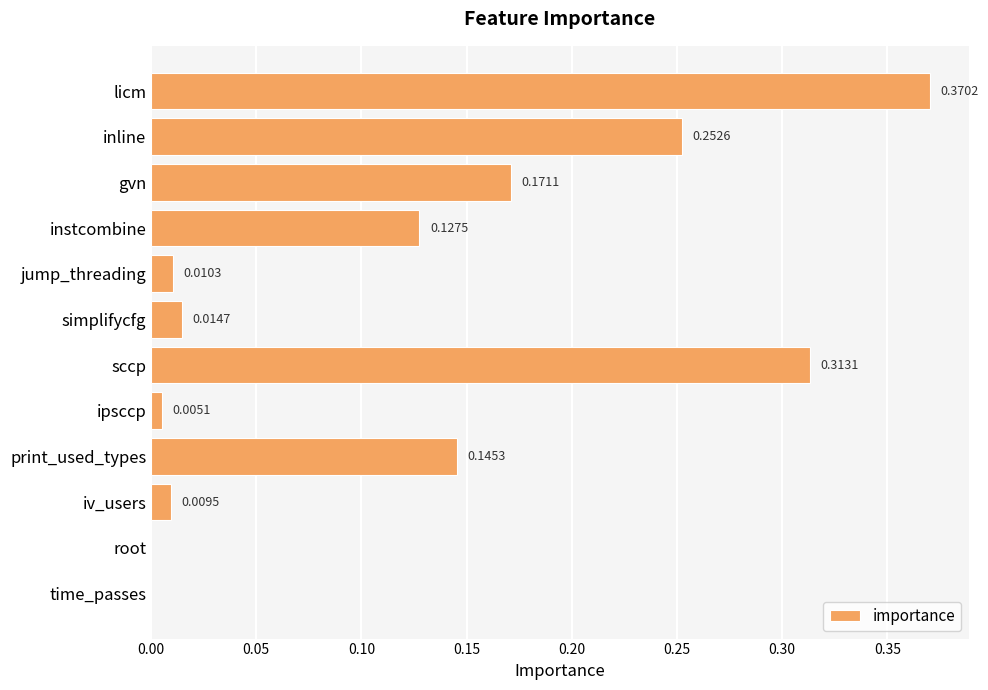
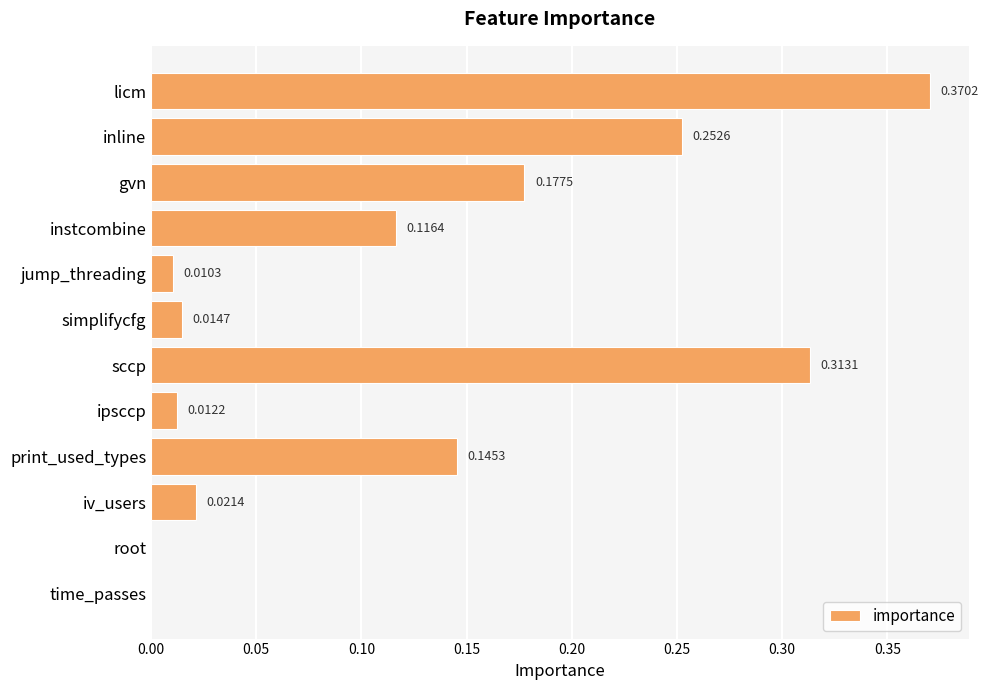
gvn: 0.1711 -> 0.1775
instcombine: 0.1275 -> 0.1164
ipsccp: 0.0051 -> 0.0122
iv_users: 0.0095 -> 0.0214
